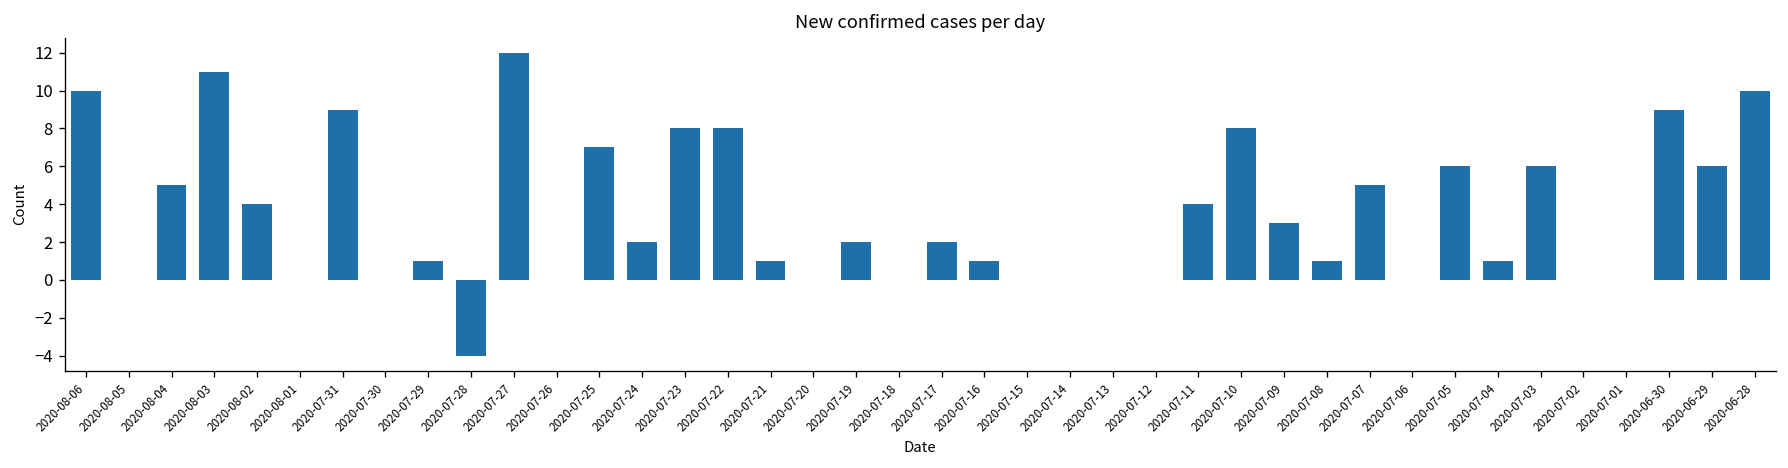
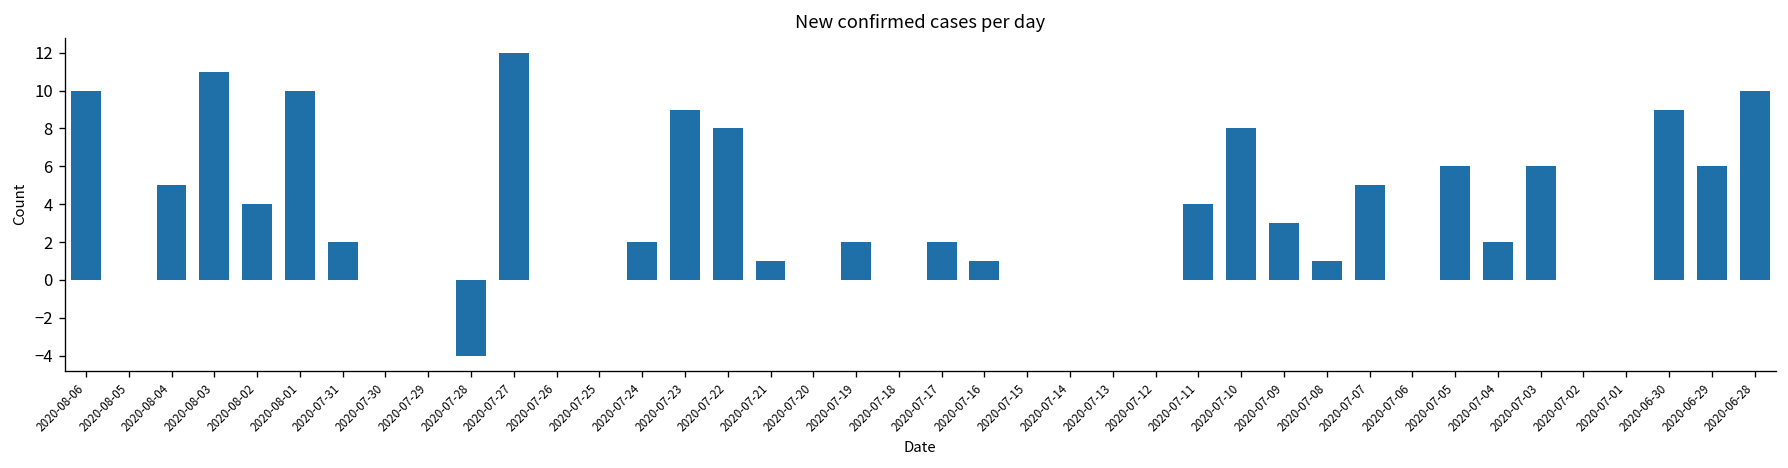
2020-08-01: 0 -> 10
2020-07-31: 9 -> 2
2020-07-29: 1 -> 0
2020-07-25: 7 -> 0
2020-07-23: 8 -> 9
2020-07-04: 1 -> 2
